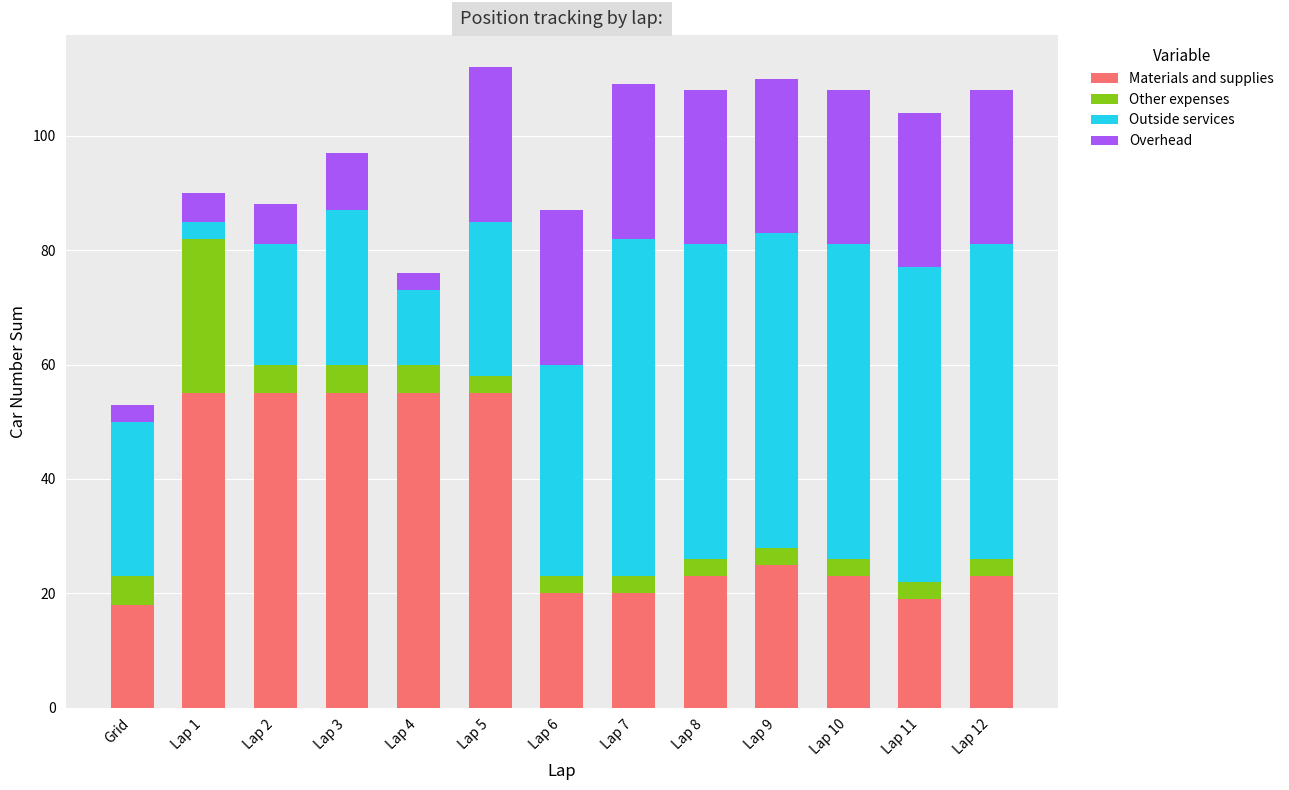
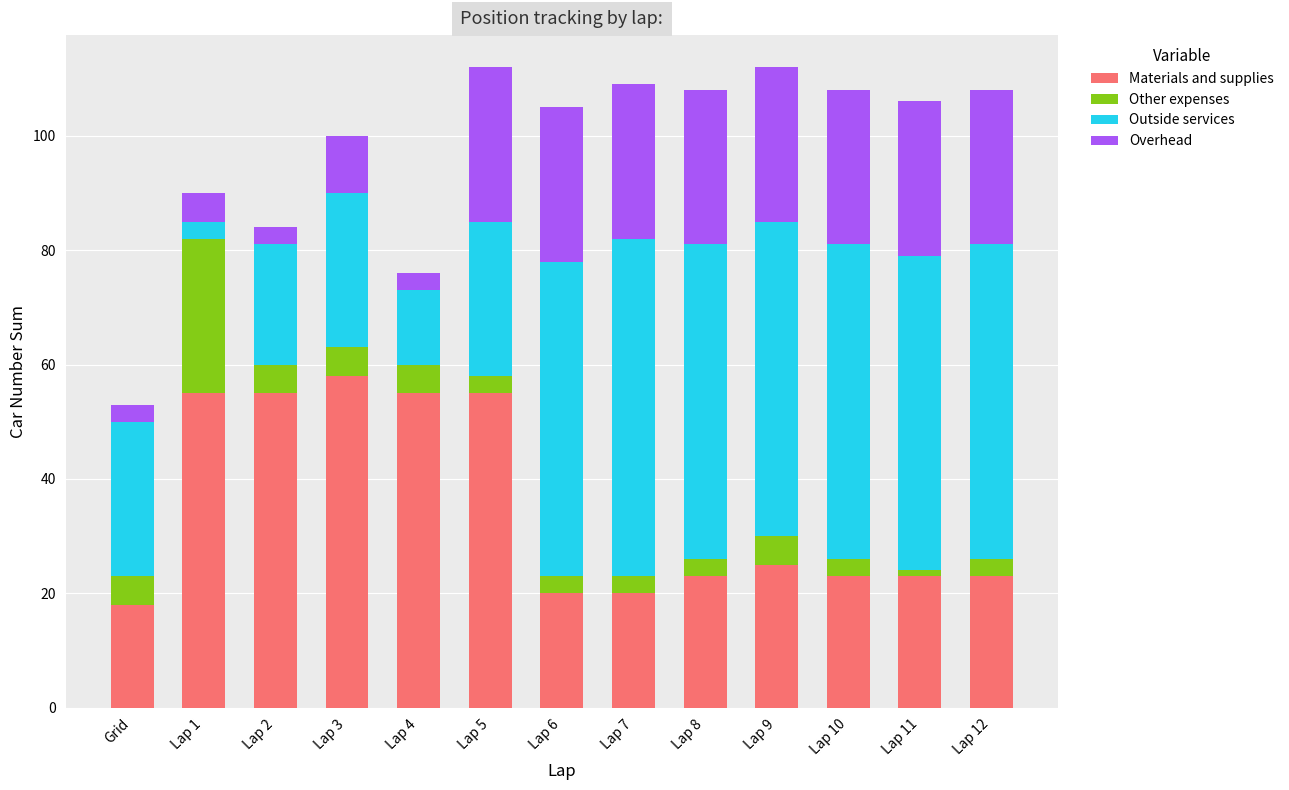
Overhead, Lap 2: 7 -> 3
Materials and supplies, Lap 3: 55 -> 58
Outside services, Lap 6: 37 -> 55
Other expenses, Lap 9: 3 -> 5
Materials and supplies, Lap 11: 19 -> 23
Other expenses, Lap 11: 3 -> 1
